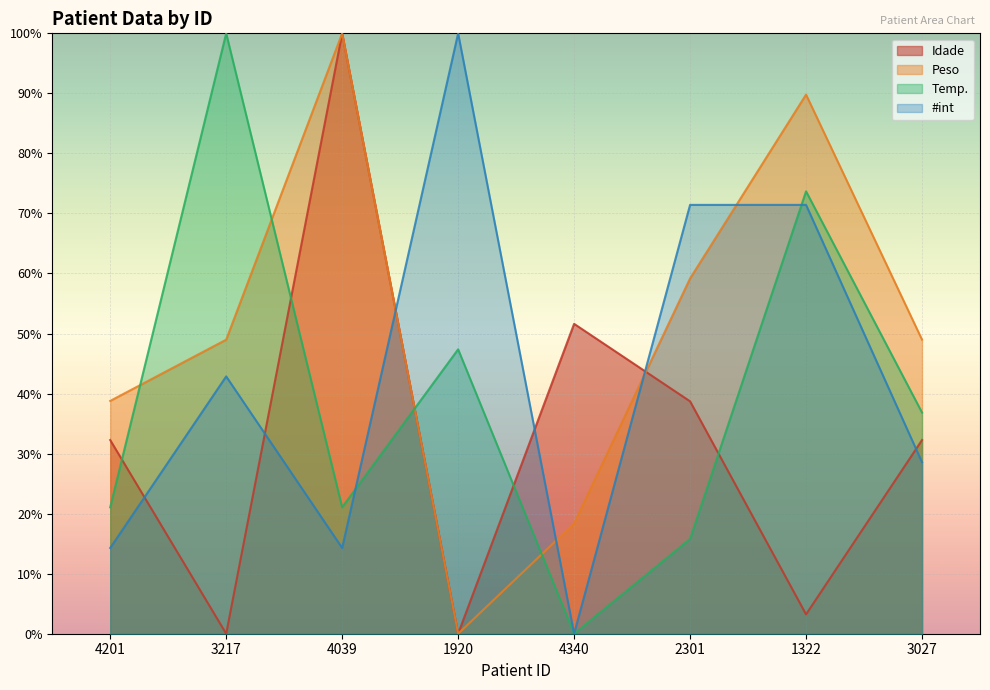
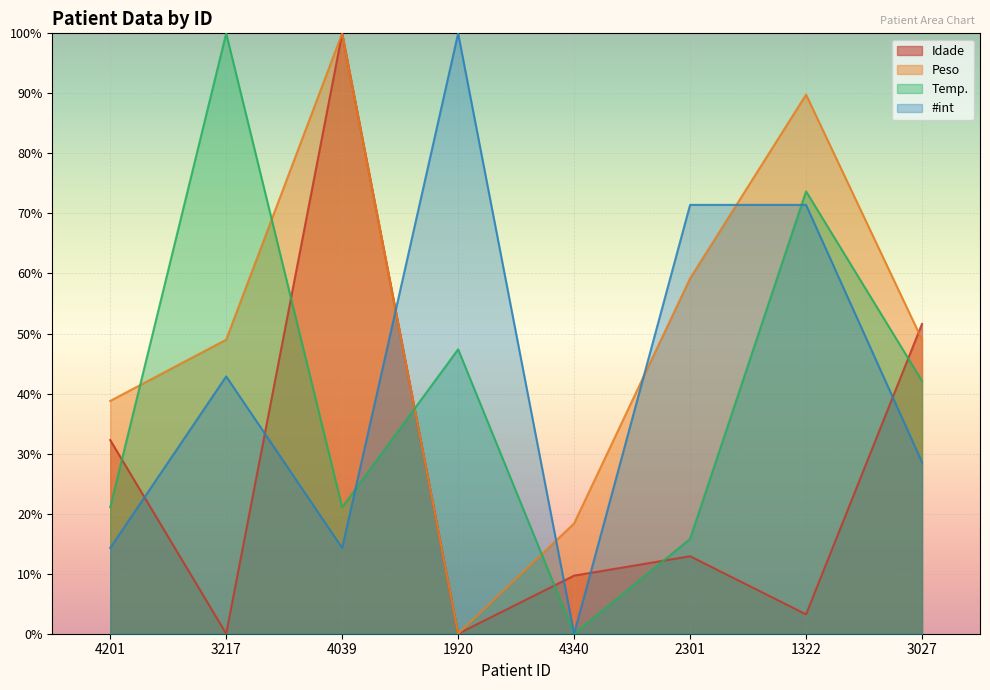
Idade, 4340: 52% -> 10%
Idade, 2301: 39% -> 13%
Idade, 3027: 32% -> 52%
Temp., 3027: 37% -> 42%
